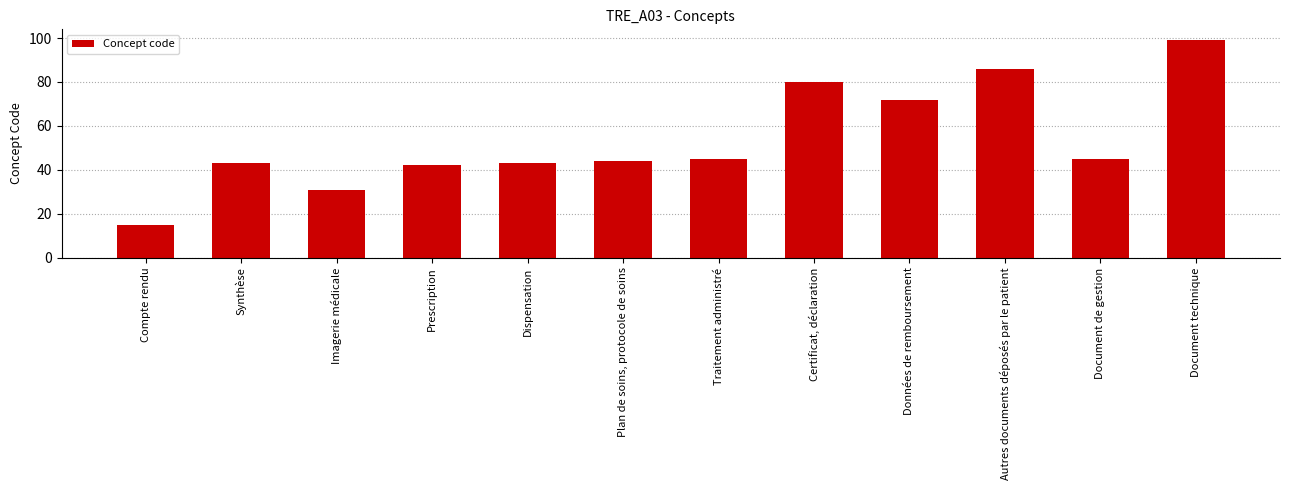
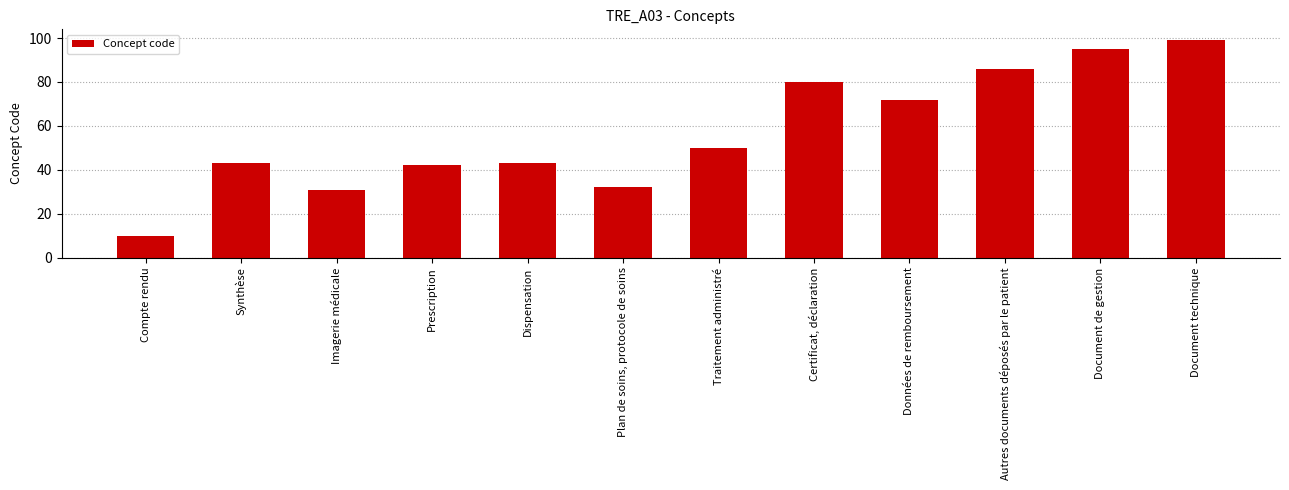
Compte rendu: 15 -> 10
Plan de soins, protocole de soins: 44 -> 32
Traitement administré: 45 -> 50
Document de gestion: 45 -> 95
